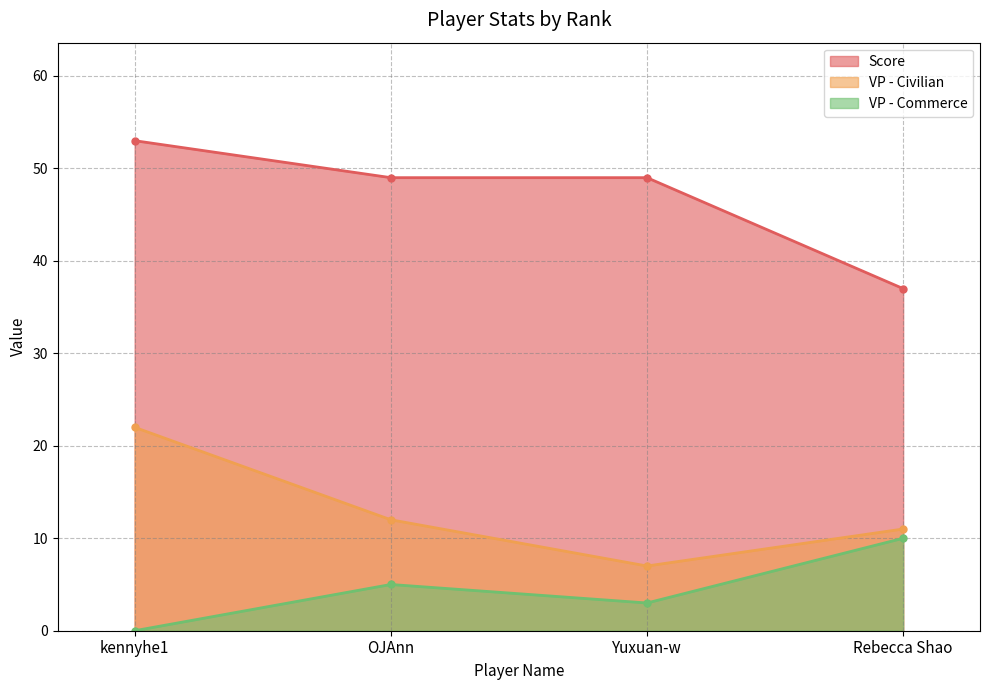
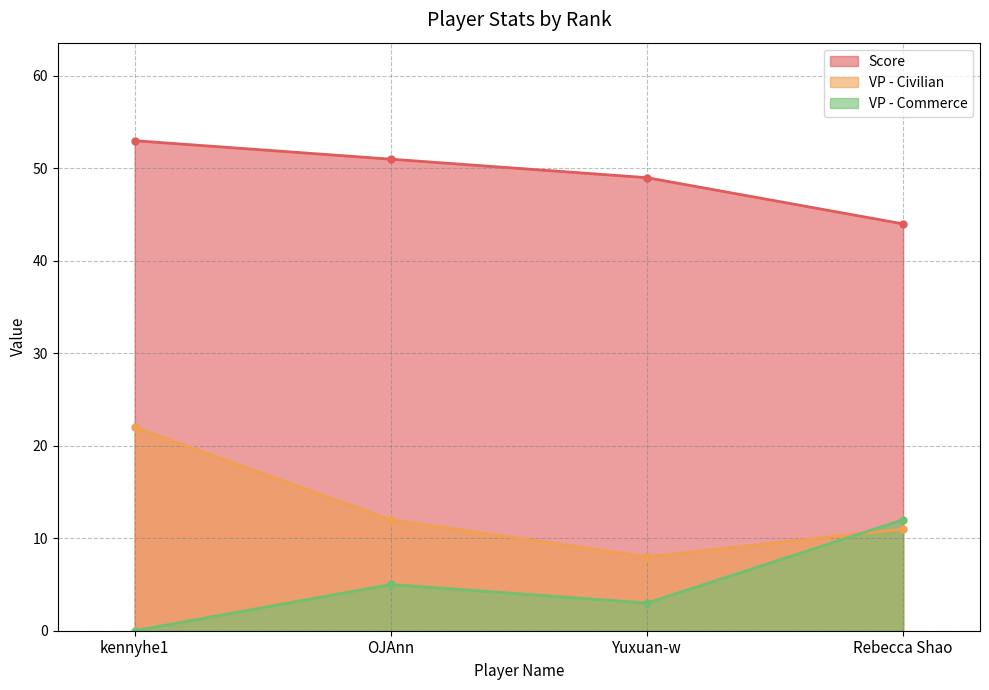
Score, OJAnn: 49 -> 51
VP - Civilian, Yuxuan-w: 7 -> 8
Score, Rebecca Shao: 37 -> 44
VP - Commerce, Rebecca Shao: 10 -> 12
